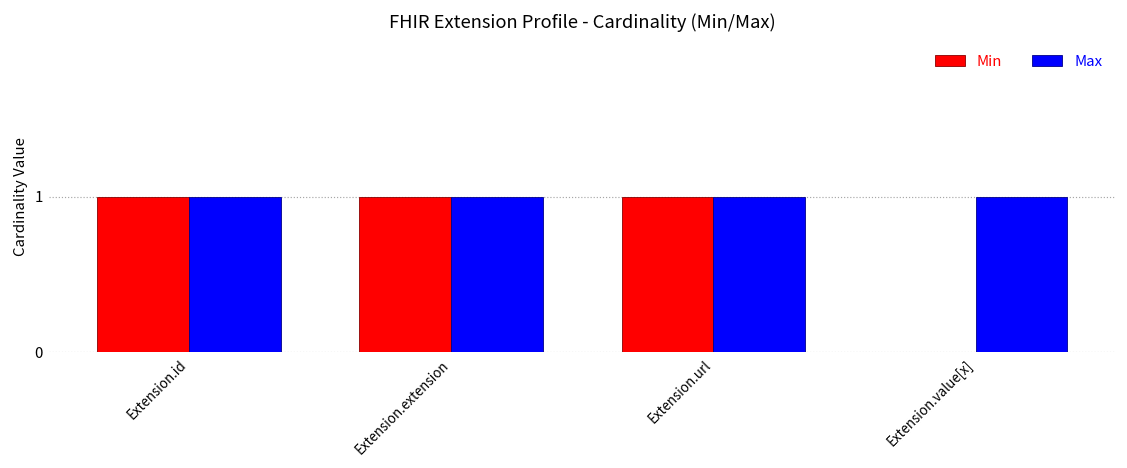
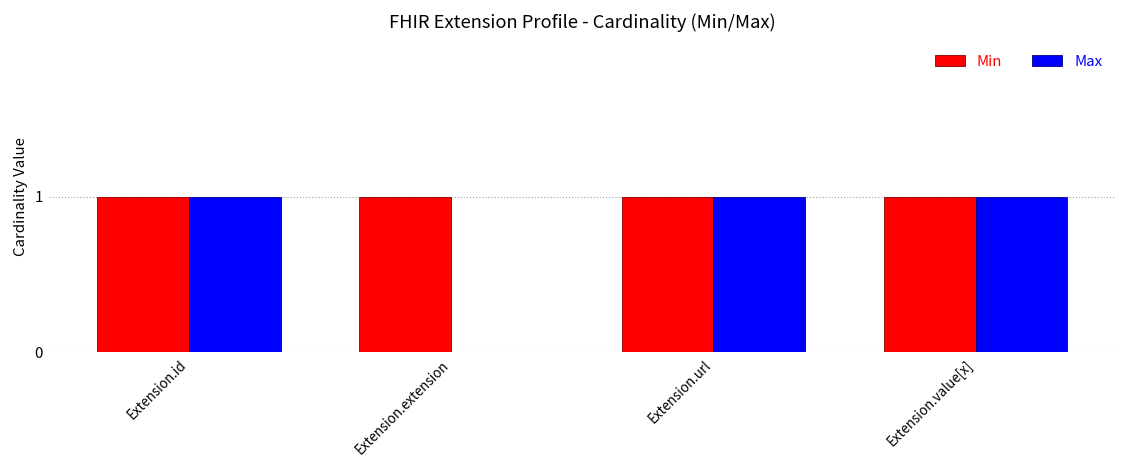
Max, Extension.extension: 1 -> 0
Min, Extension.value[x]: 0 -> 1
